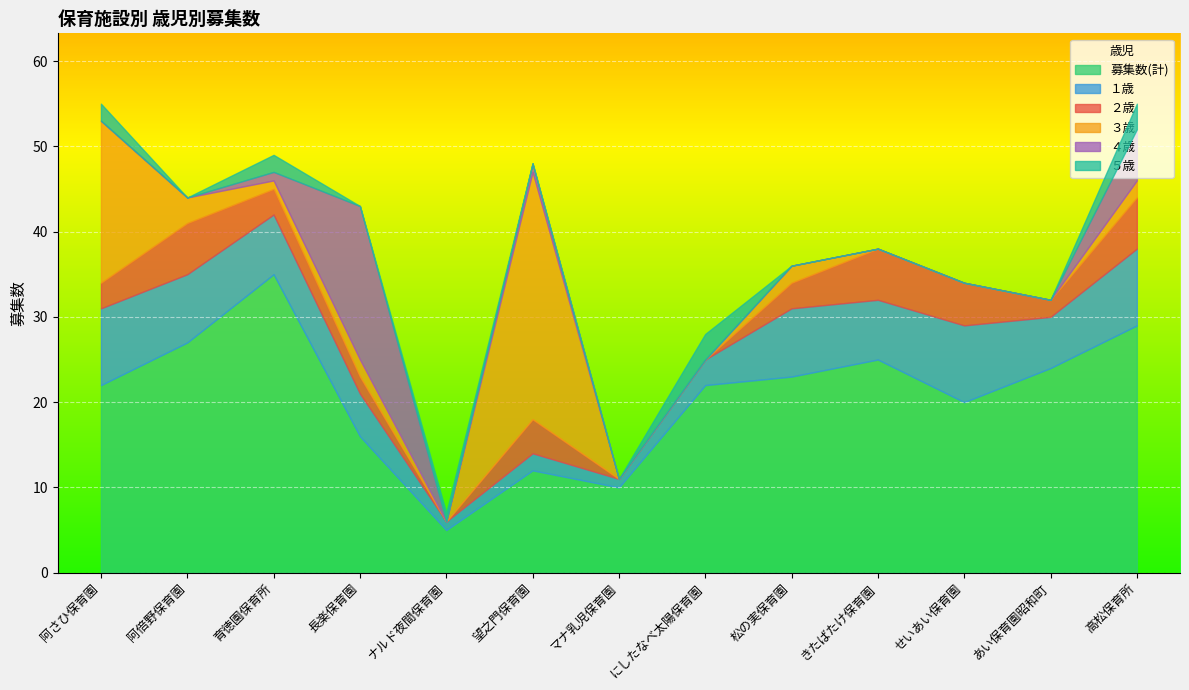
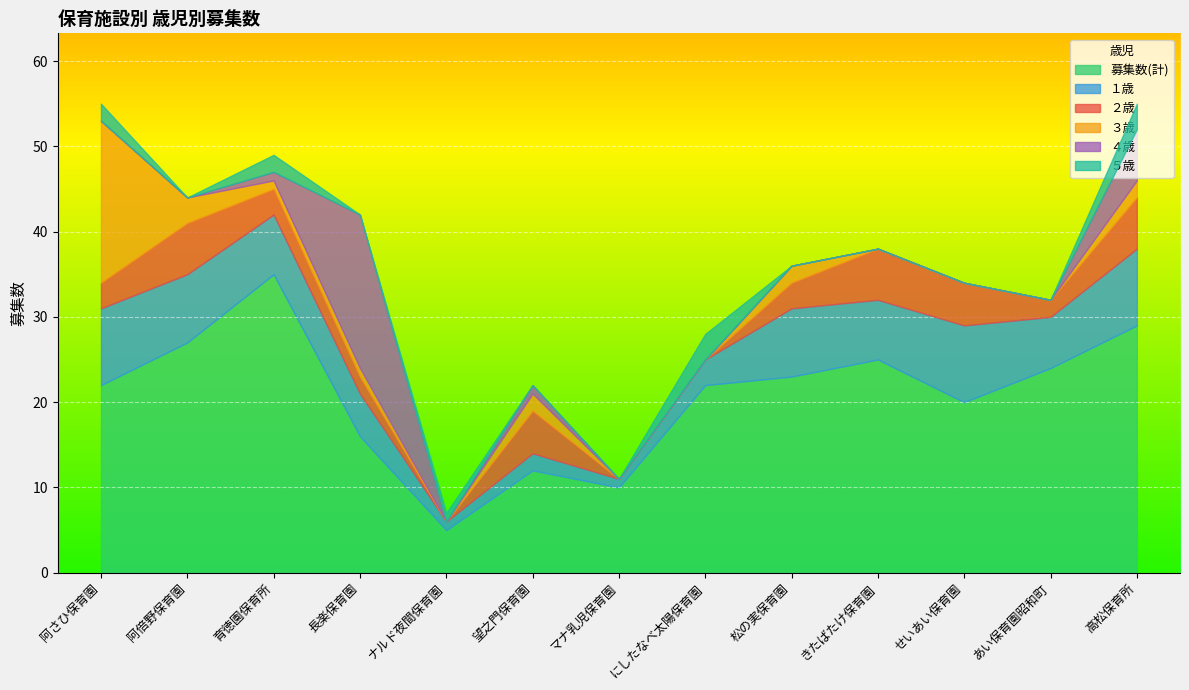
３歳, 長楽保育園: 2 -> 1
２歳, 望之門保育園: 4 -> 5
３歳, 望之門保育園: 29 -> 2
